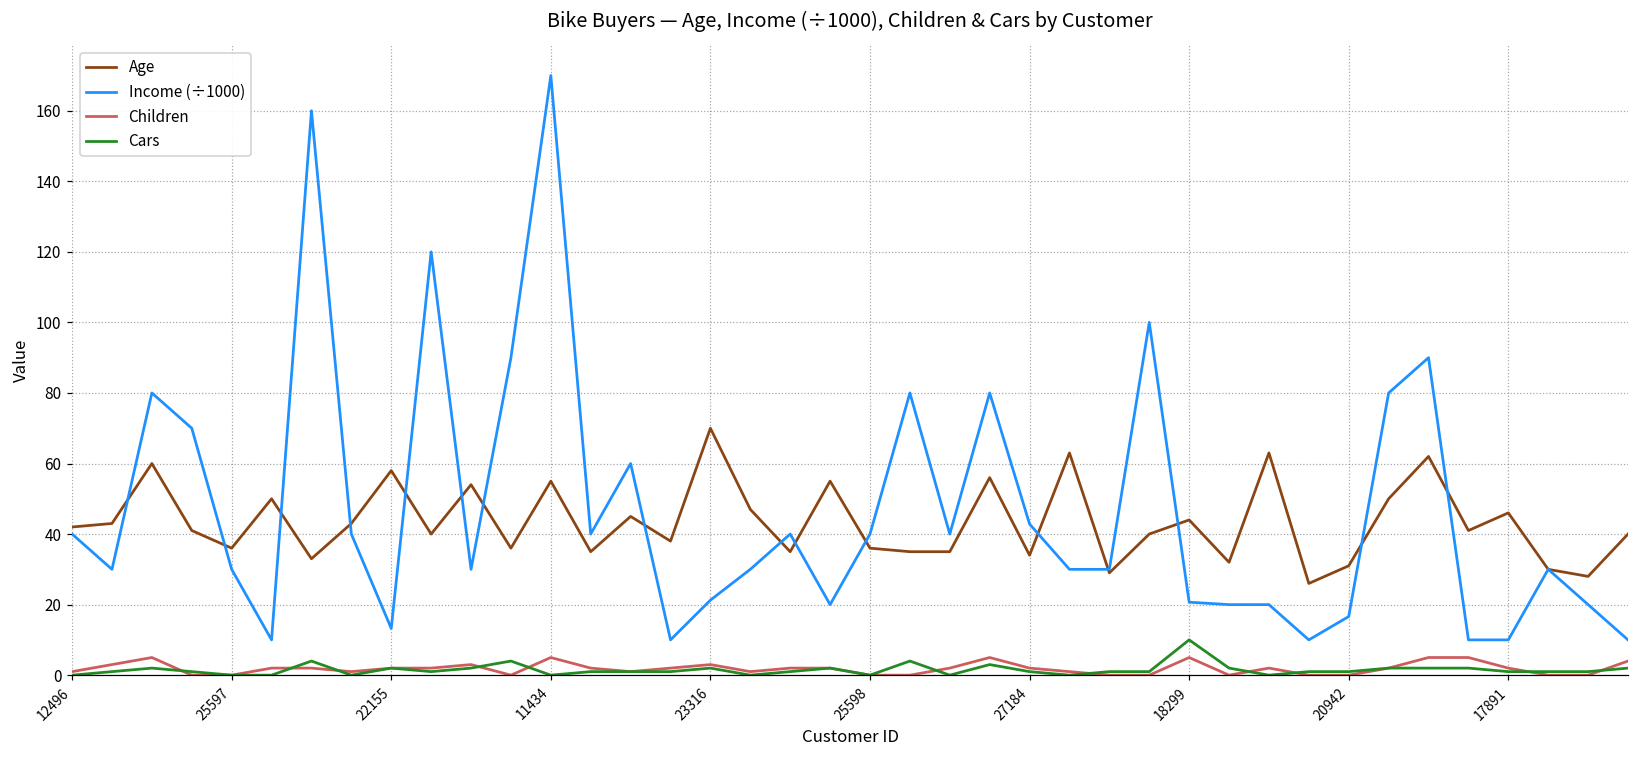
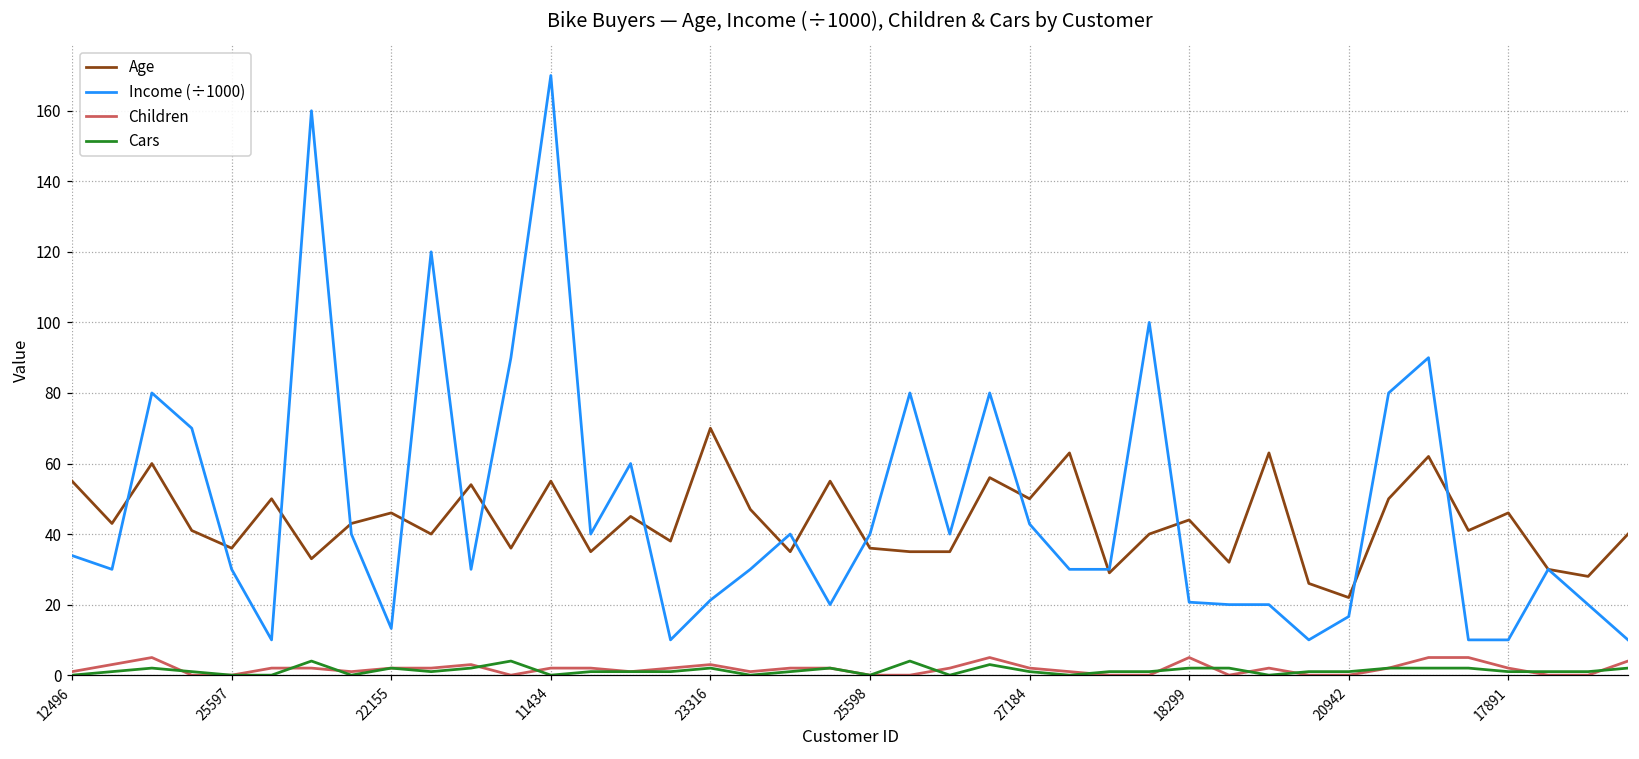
Age, 12496: 42 -> 55
Income (÷1000), 12496: 40 -> 34
Age, 22155: 58 -> 46
Children, 11434: 5 -> 2
Age, 27184: 34 -> 50
Cars, 18299: 10 -> 2
Age, 20942: 31 -> 22
